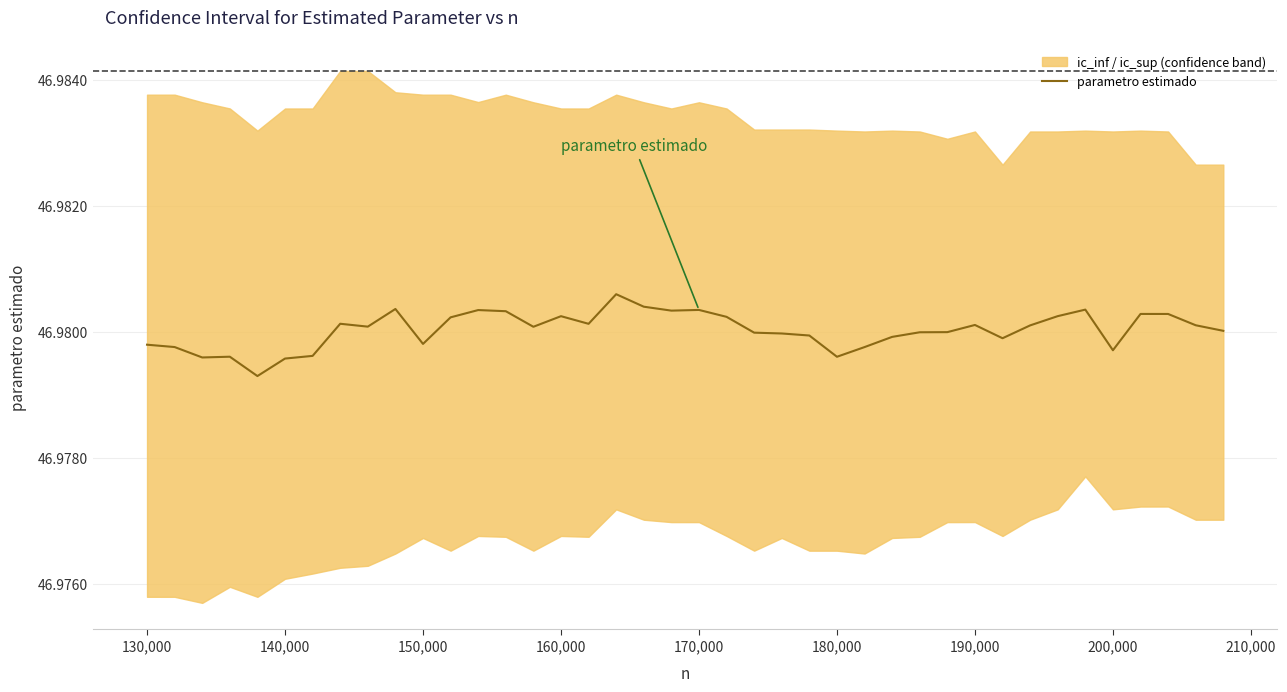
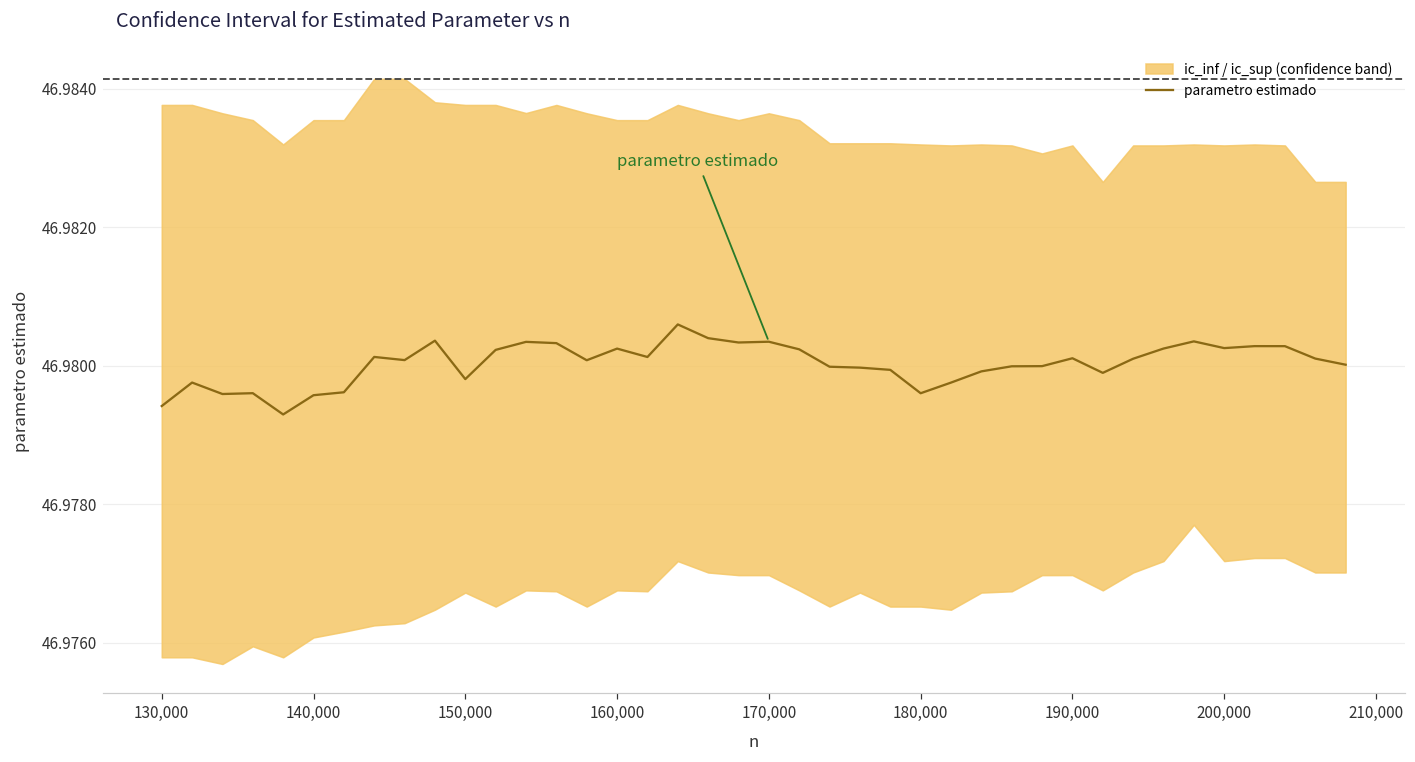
parametro estimado, 130,000: 46.9798 -> 46.9794
parametro estimado, 200,000: 46.9797 -> 46.9803
